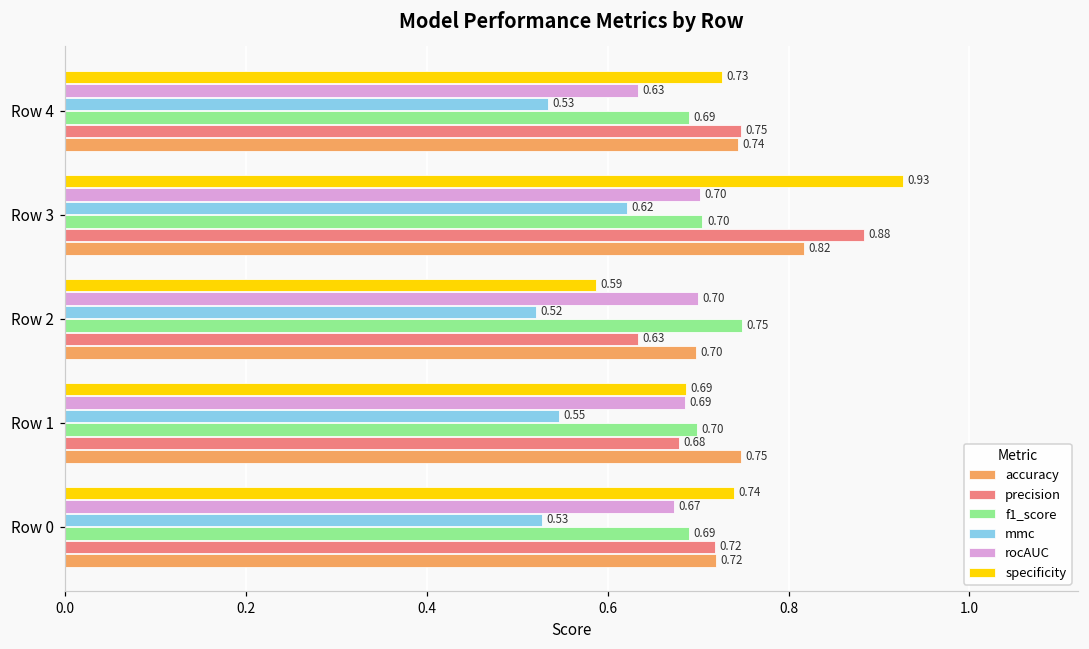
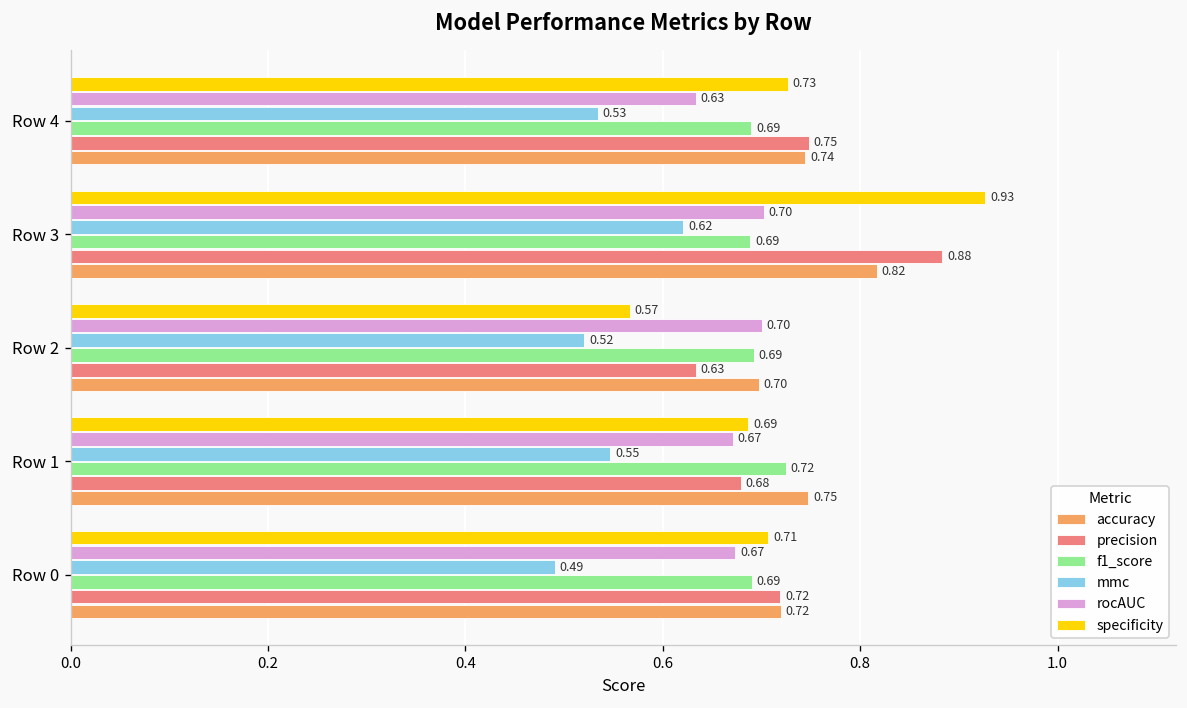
f1_score, Row 3: 0.70 -> 0.69
specificity, Row 2: 0.59 -> 0.57
f1_score, Row 2: 0.75 -> 0.69
rocAUC, Row 1: 0.69 -> 0.67
f1_score, Row 1: 0.70 -> 0.72
specificity, Row 0: 0.74 -> 0.71
mmc, Row 0: 0.53 -> 0.49
